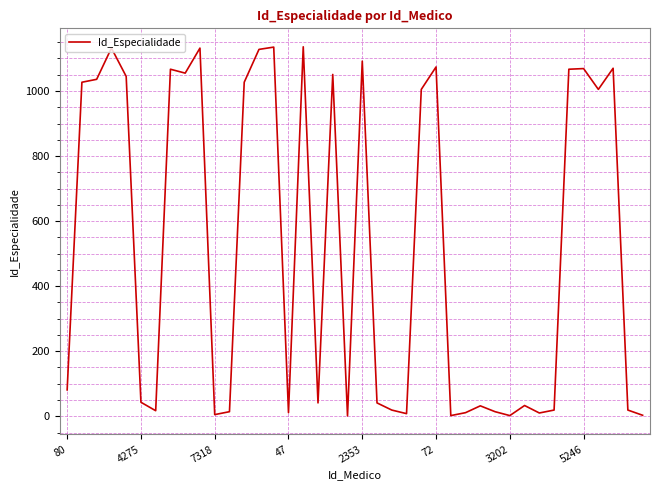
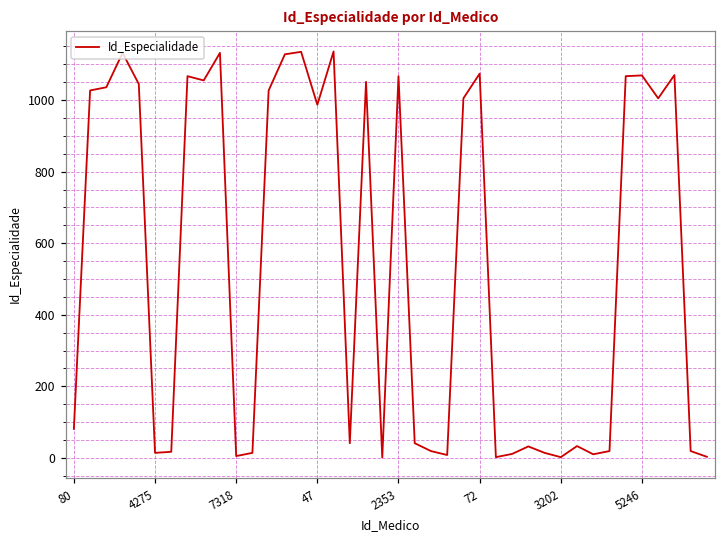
4275: 40 -> 10
47: 10 -> 990
2353: 1090 -> 1070
